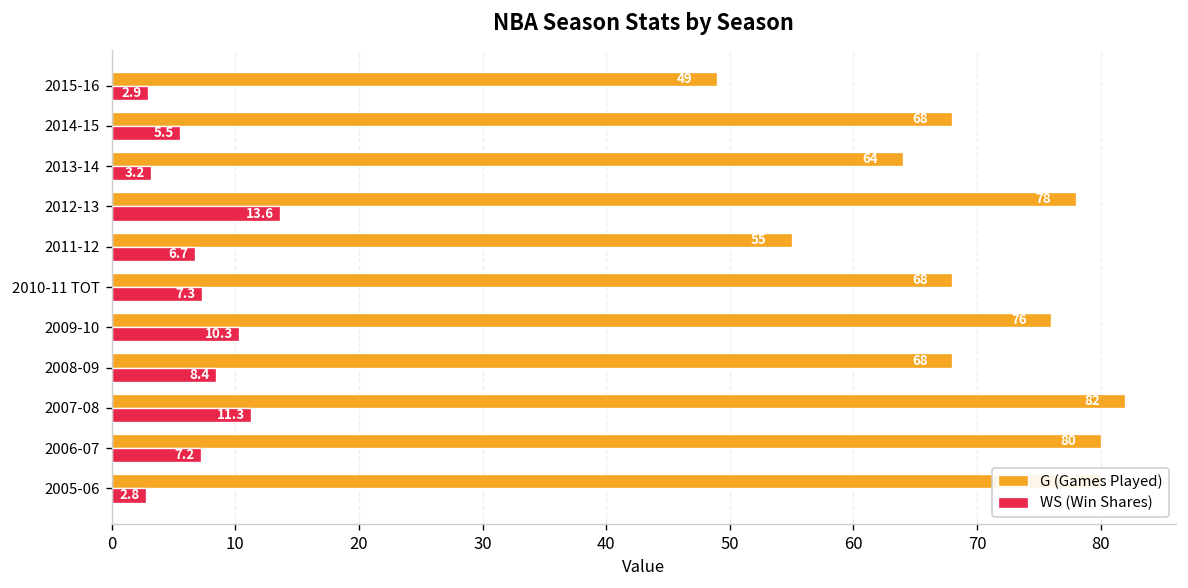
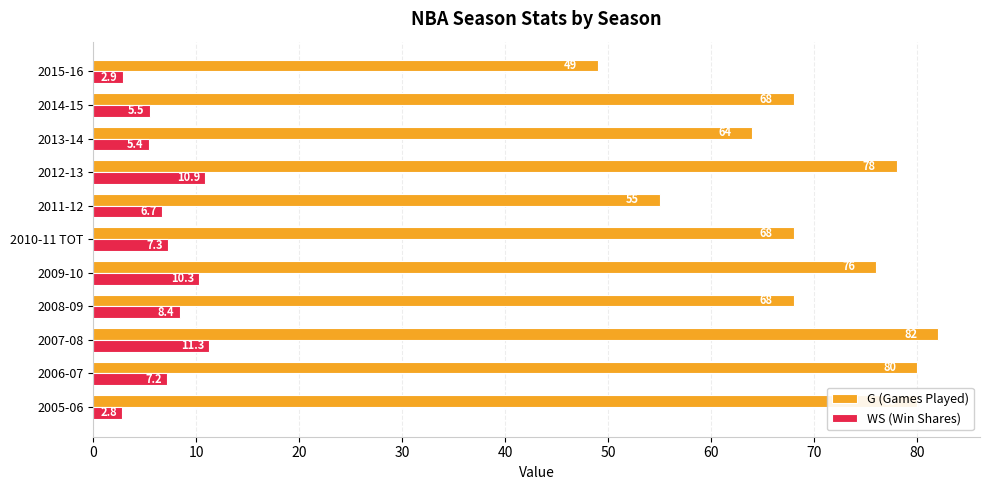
WS (Win Shares), 2013-14: 3.2 -> 5.4
WS (Win Shares), 2012-13: 13.6 -> 10.9
